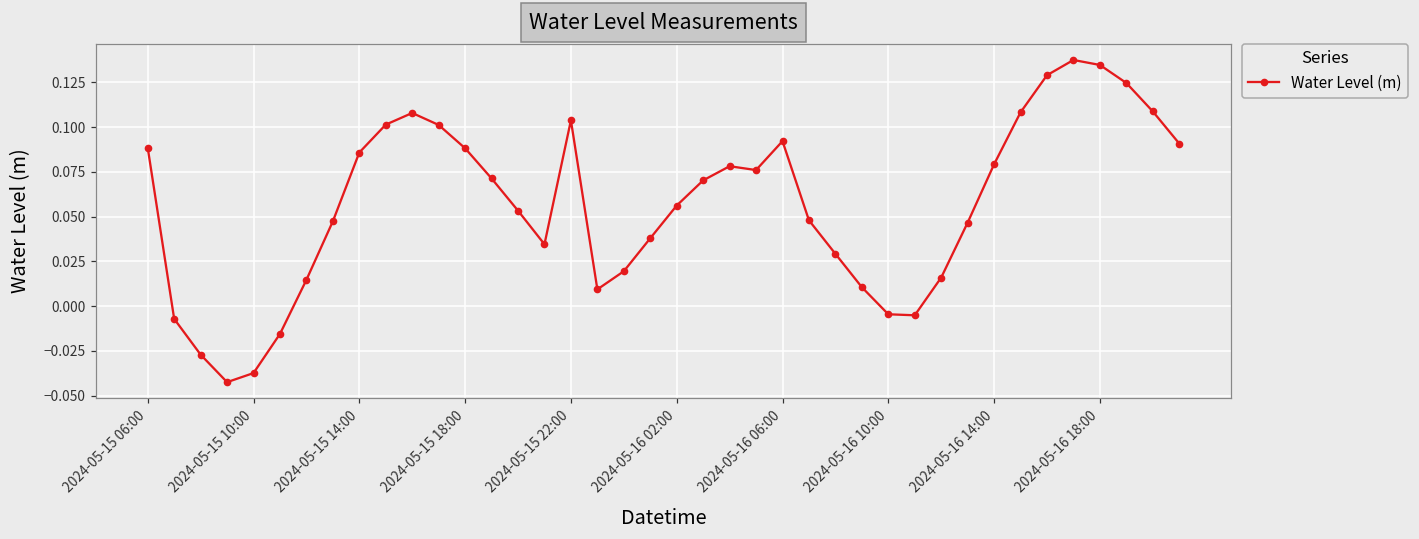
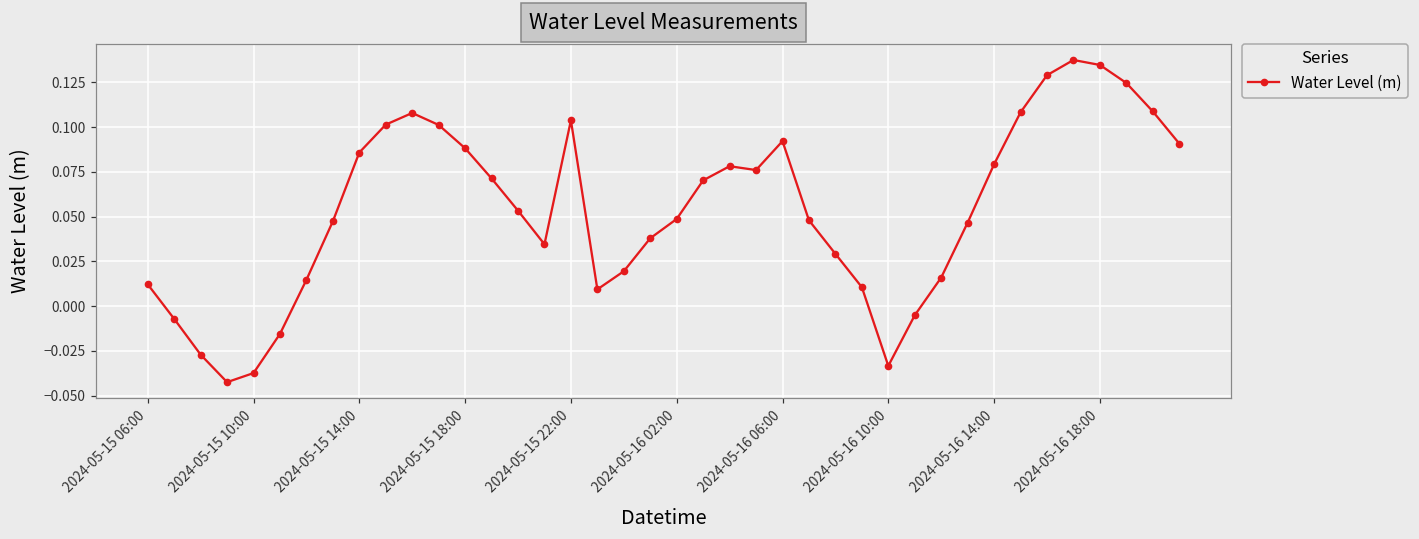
2024-05-15 06:00: 0.088 -> 0.012
2024-05-16 02:00: 0.056 -> 0.049
2024-05-16 10:00: -0.005 -> -0.033
